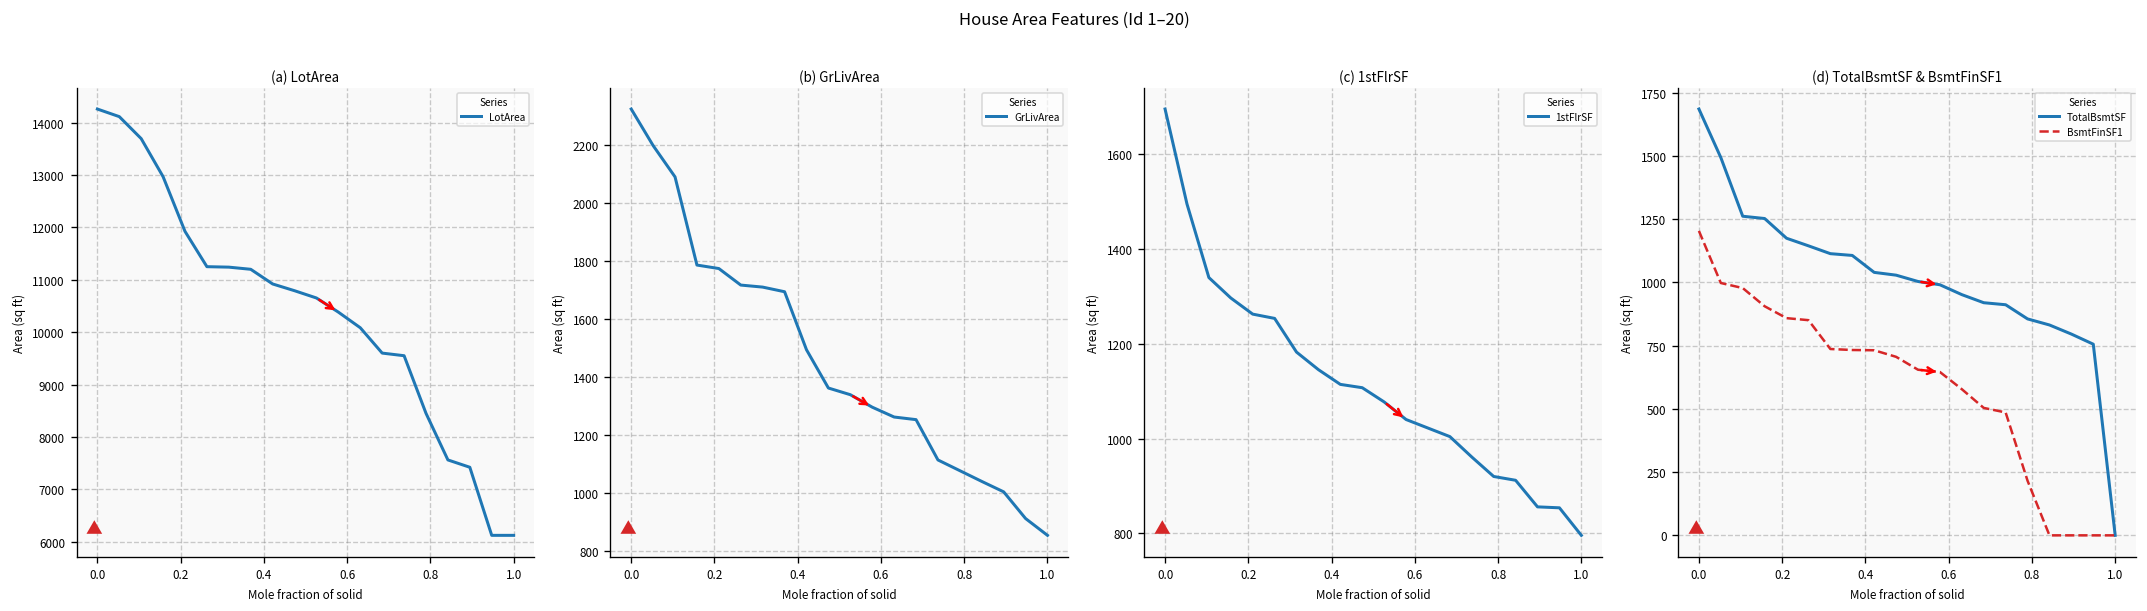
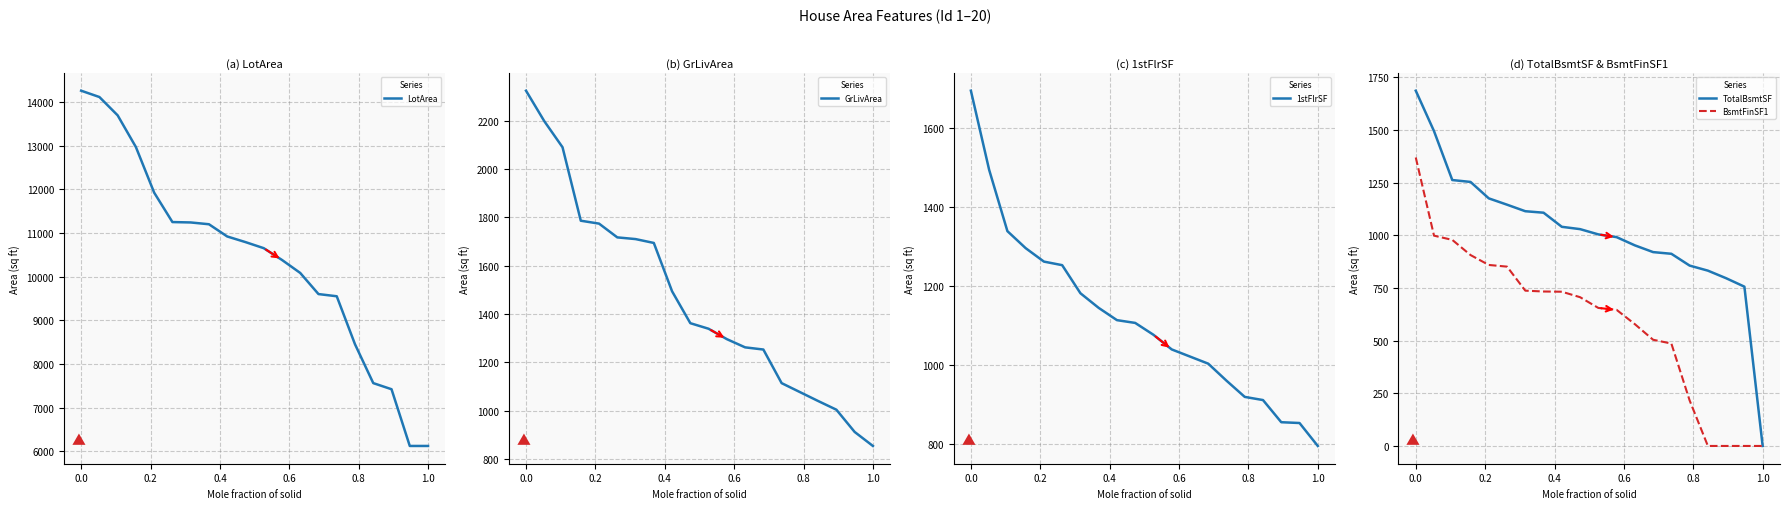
(d) TotalBsmtSF & BsmtFinSF1, BsmtFinSF1, 0.0: 1200 -> 1370
